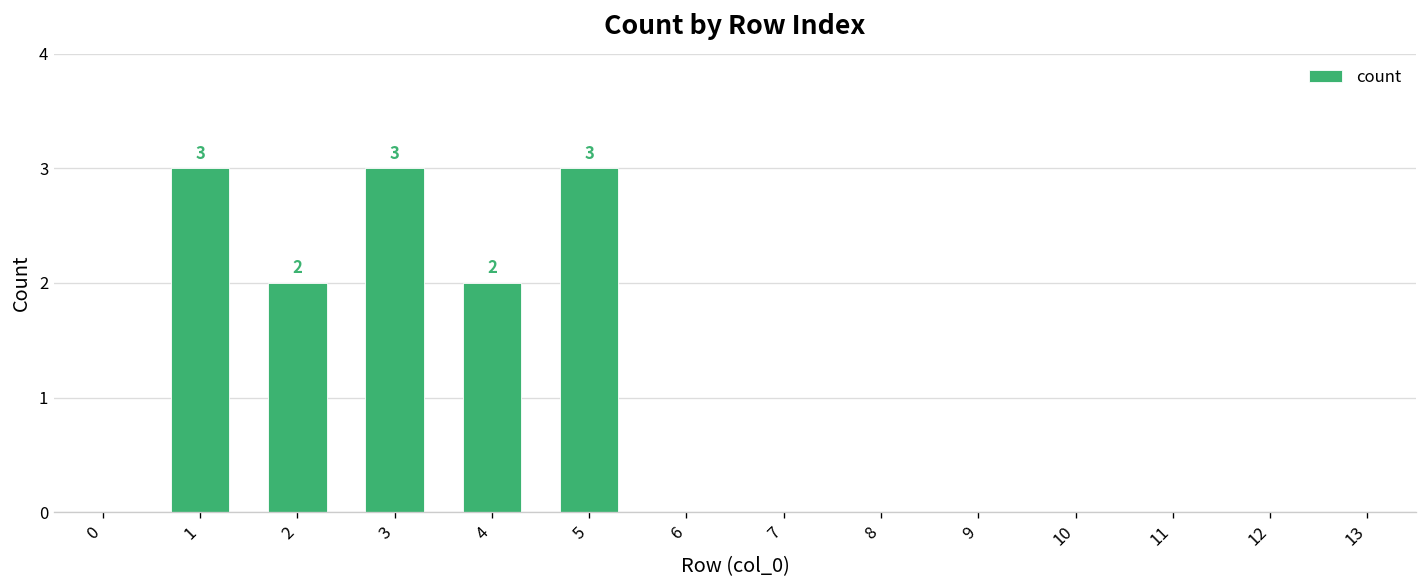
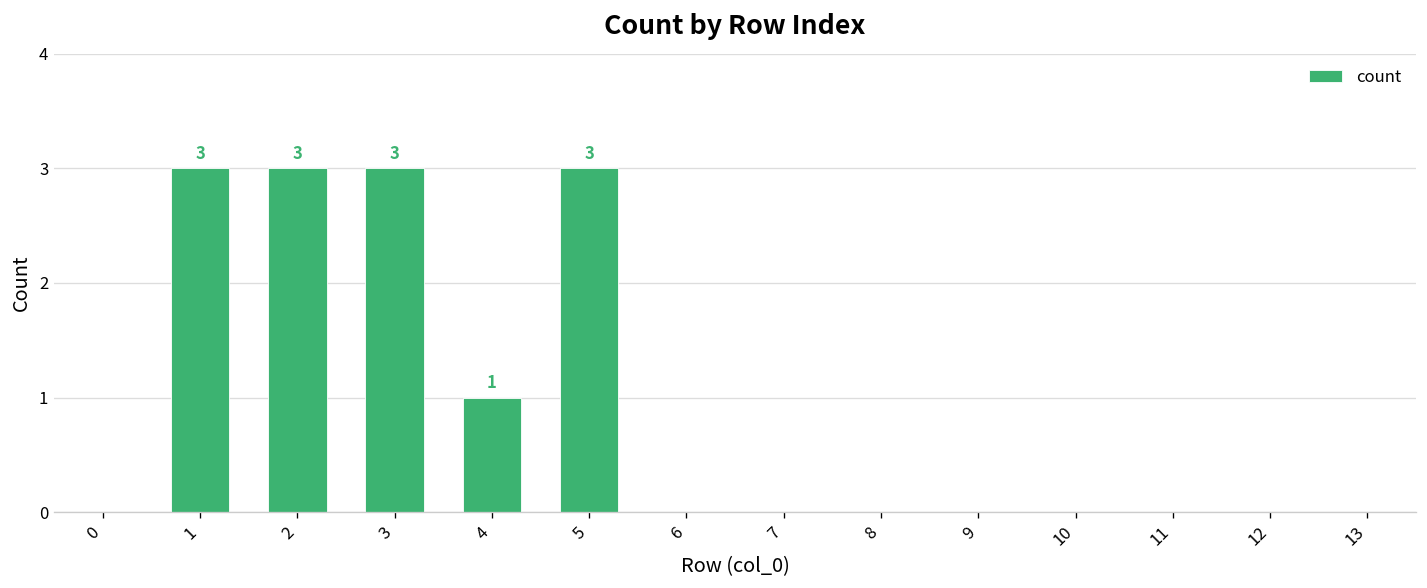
2: 2 -> 3
4: 2 -> 1
